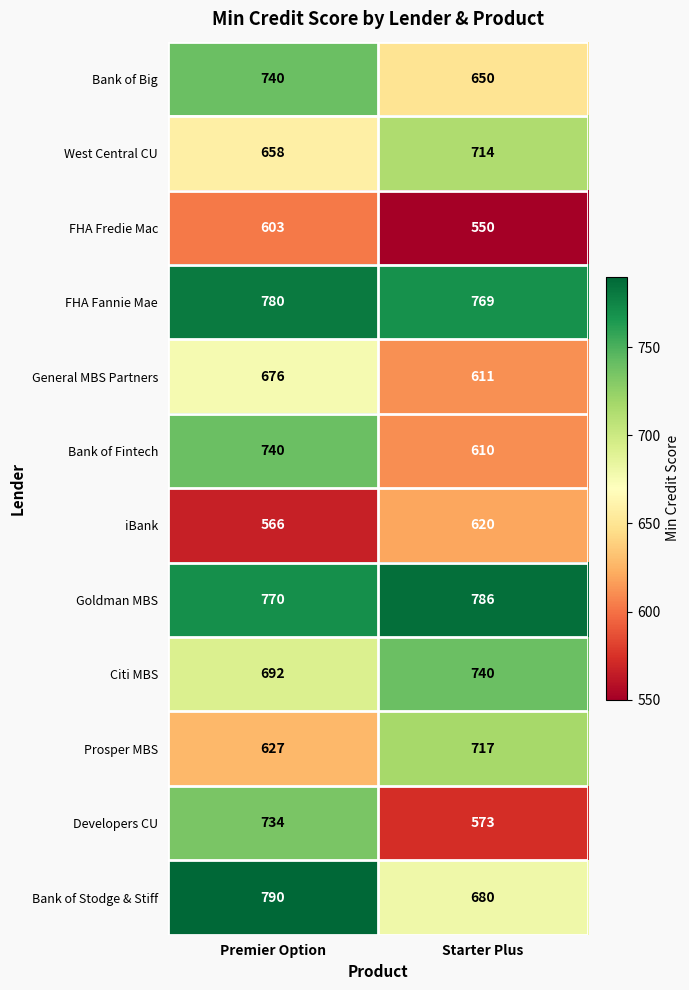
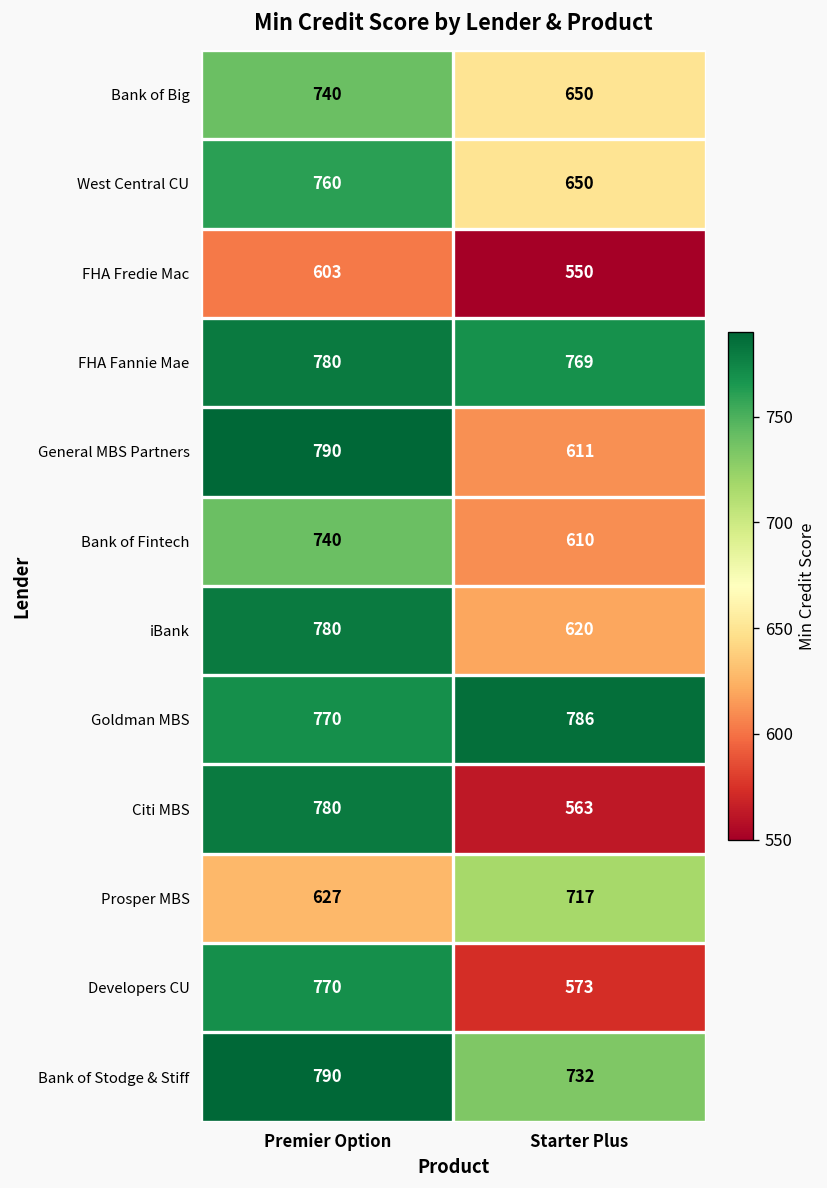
West Central CU, Premier Option: 658 -> 760
West Central CU, Starter Plus: 714 -> 650
General MBS Partners, Premier Option: 676 -> 790
iBank, Premier Option: 566 -> 780
Citi MBS, Premier Option: 692 -> 780
Citi MBS, Starter Plus: 740 -> 563
Developers CU, Premier Option: 734 -> 770
Bank of Stodge & Stiff, Starter Plus: 680 -> 732
